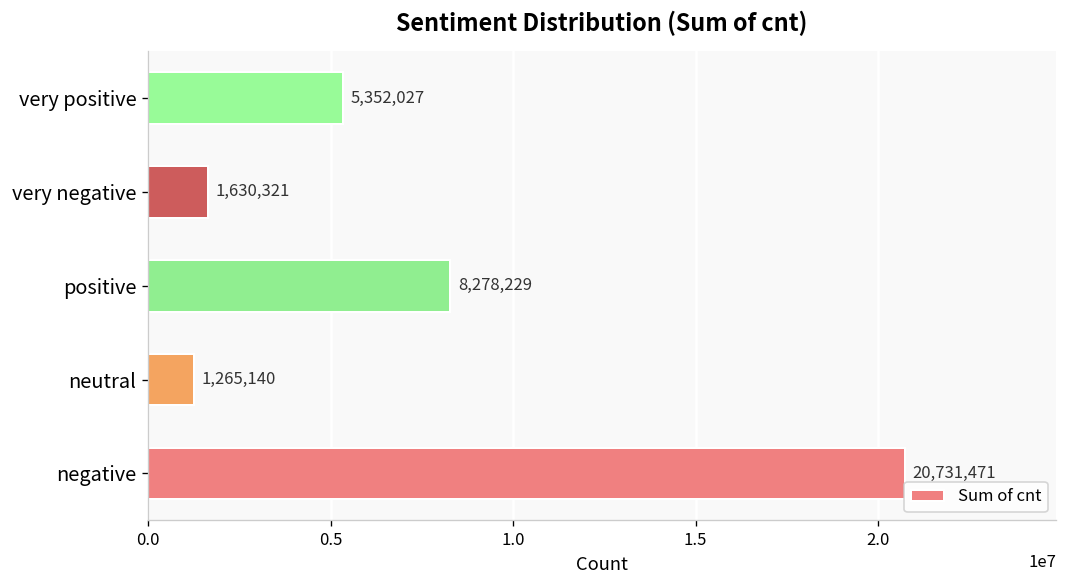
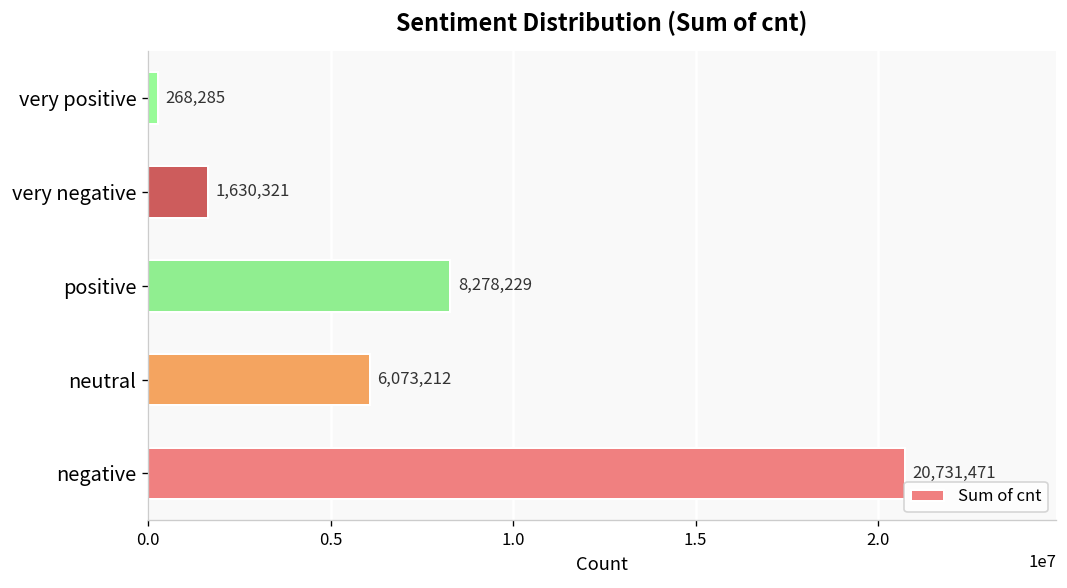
very positive: 5,352,027 -> 268,285
neutral: 1,265,140 -> 6,073,212
